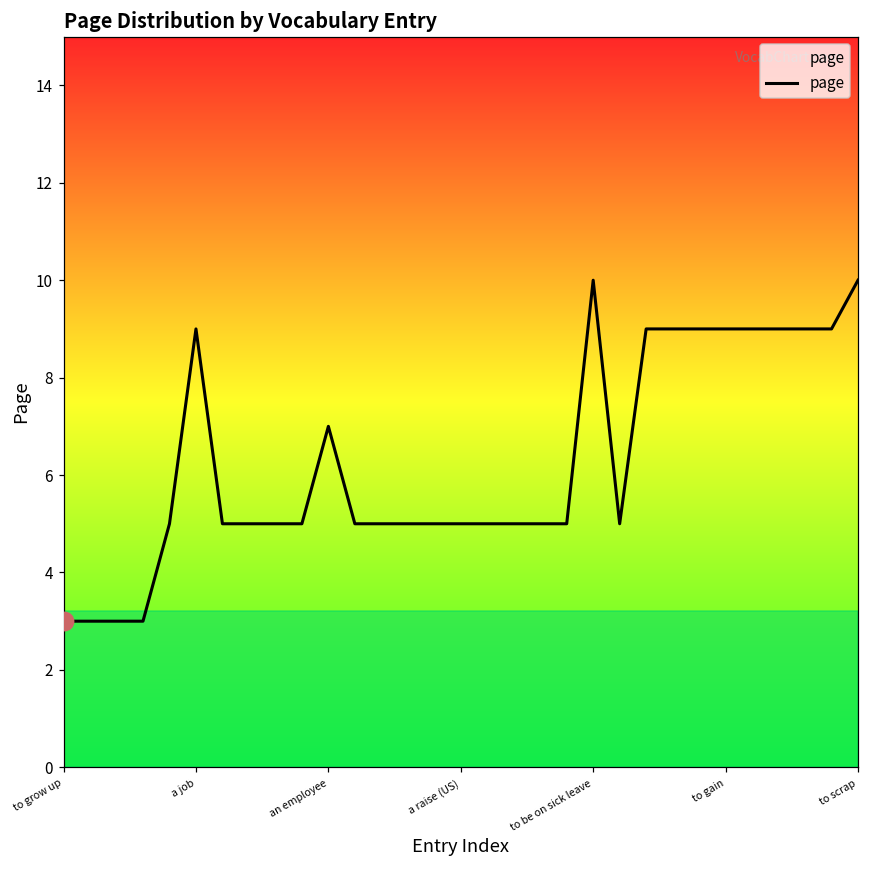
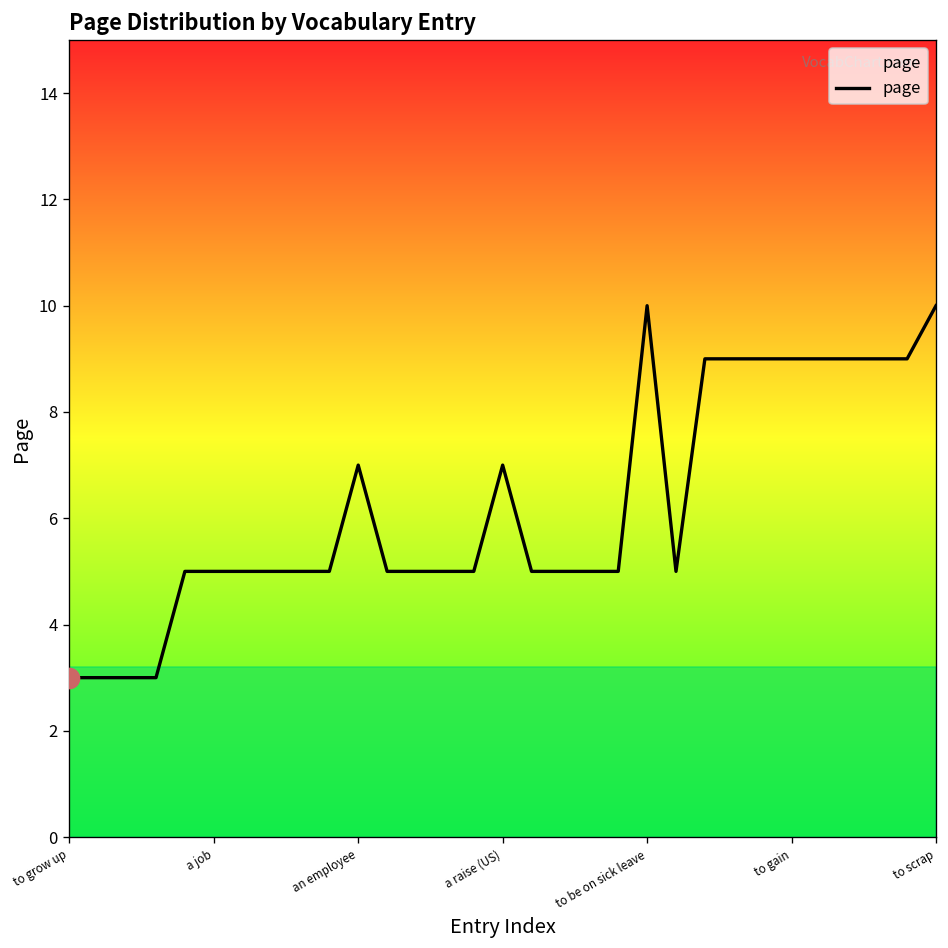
page, a job: 9 -> 5
page, a raise (US): 5 -> 7
